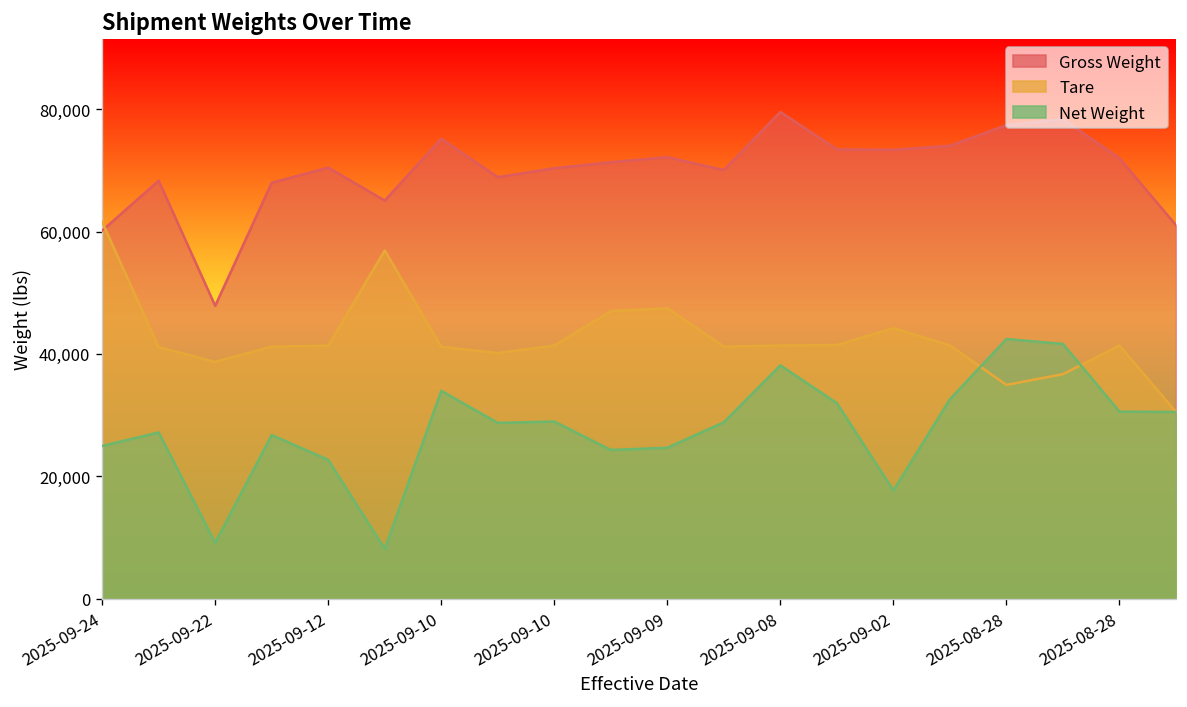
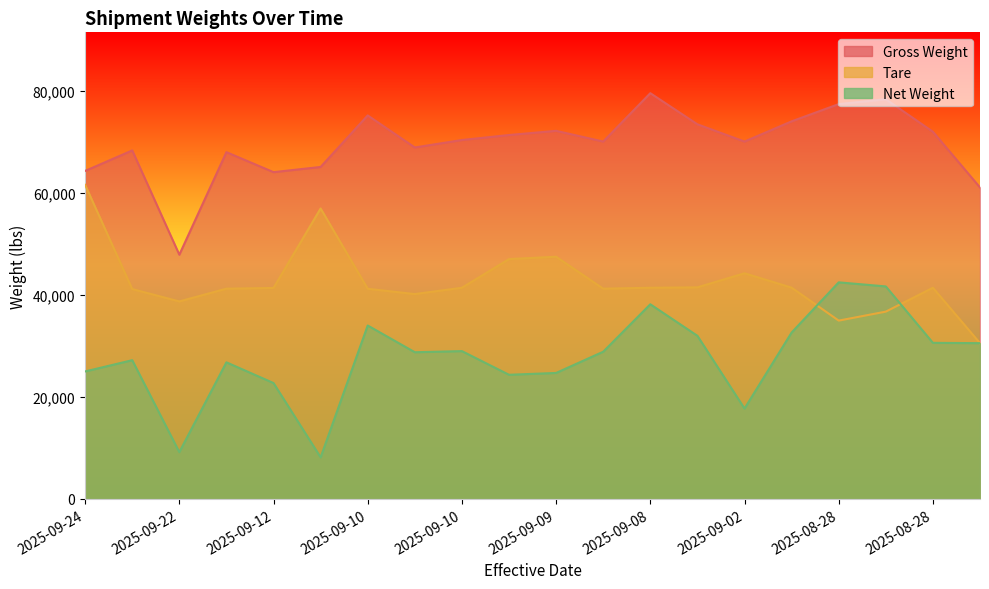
Gross Weight, 2025-09-24: 60,000 -> 64,000
Gross Weight, 2025-09-12: 70,000 -> 64,000
Gross Weight, 2025-09-02: 73,000 -> 70,000
